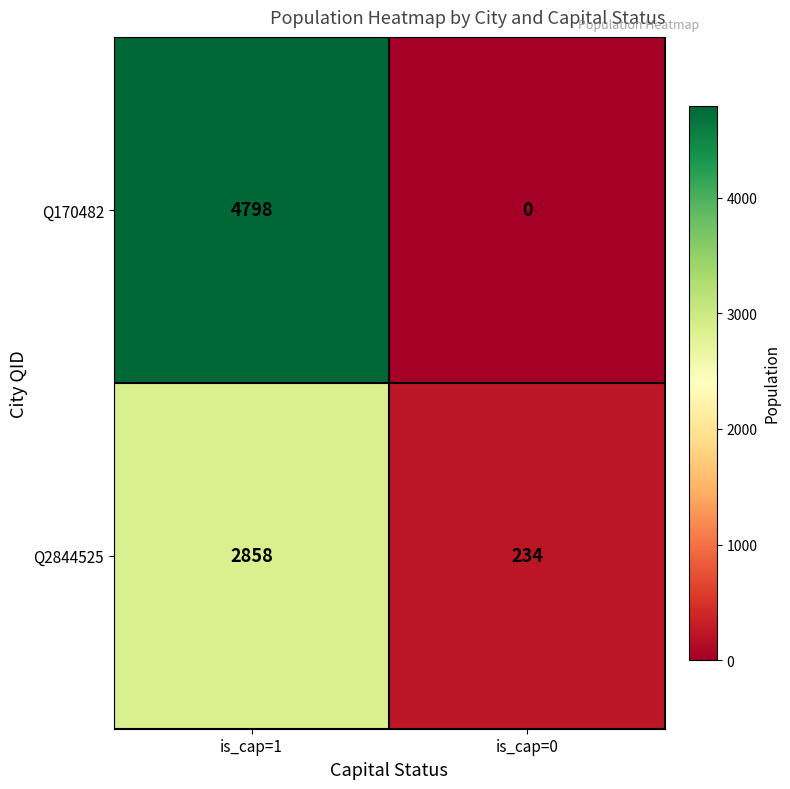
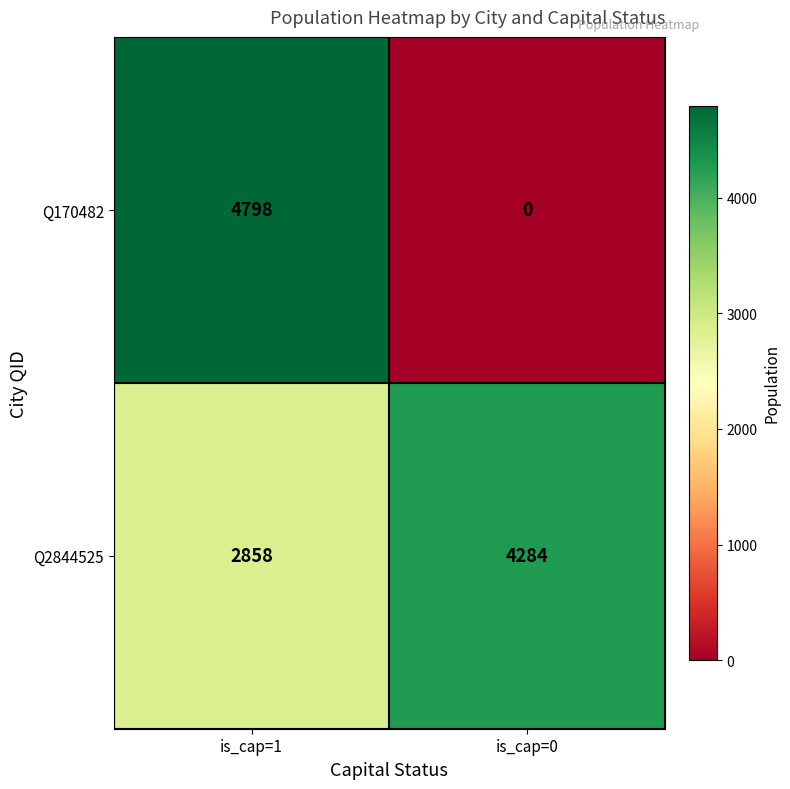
Q2844525, is_cap=0: 234 -> 4284
